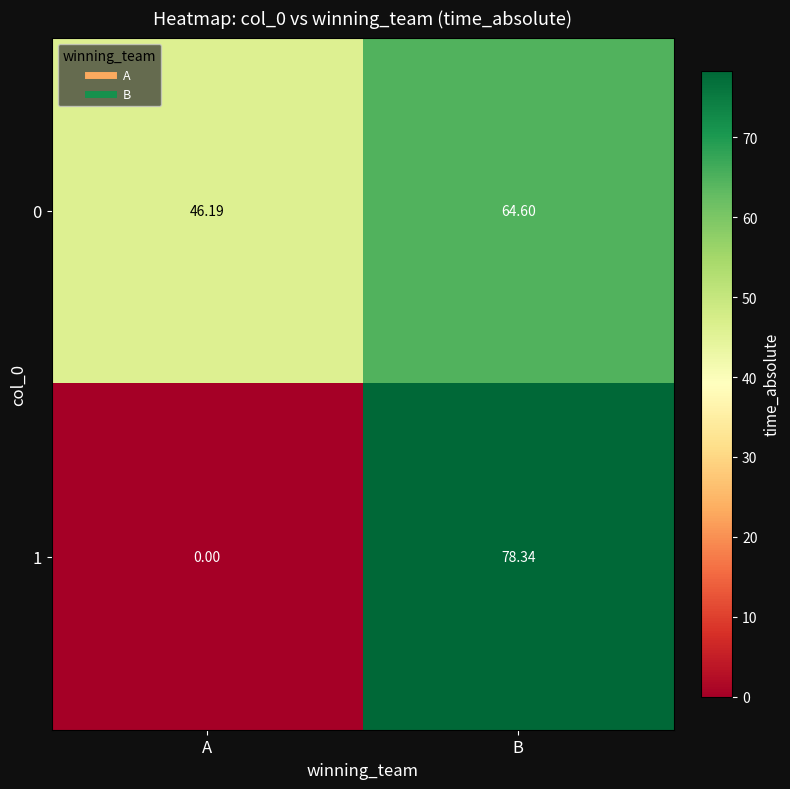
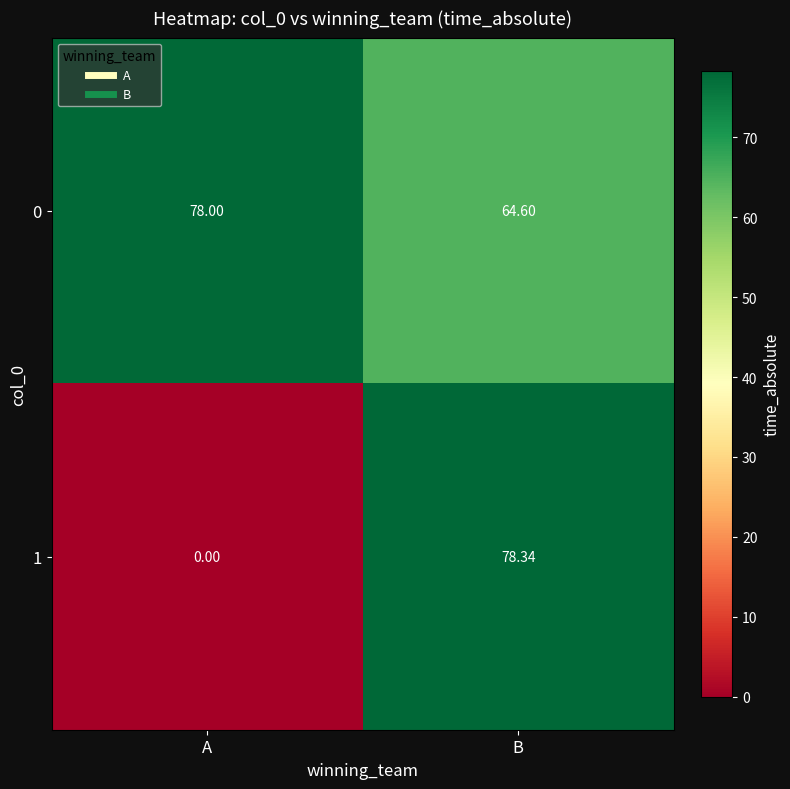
0, A: 46.19 -> 78.00
